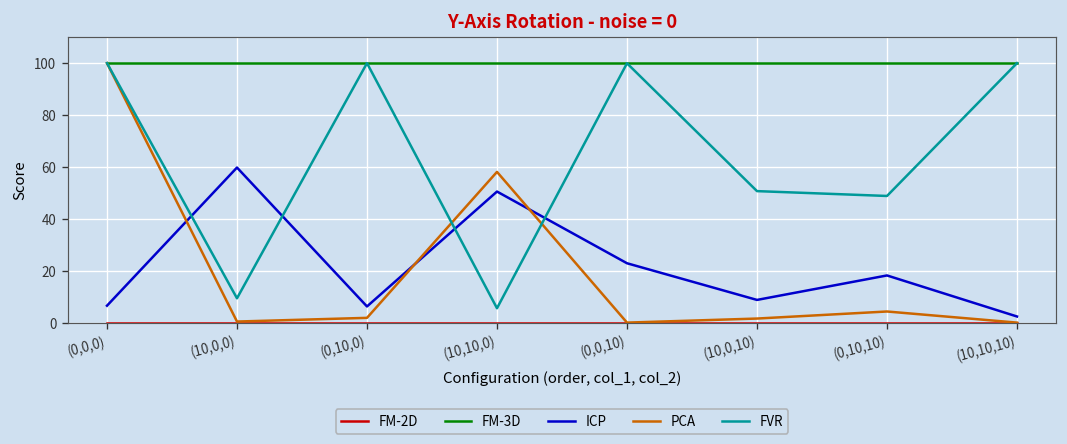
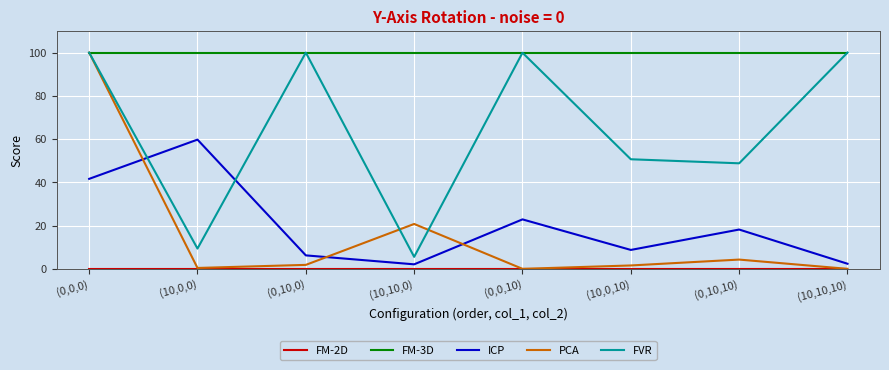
ICP, (0,0,0): 7 -> 42
ICP, (10,10,0): 51 -> 2
PCA, (10,10,0): 58 -> 21
